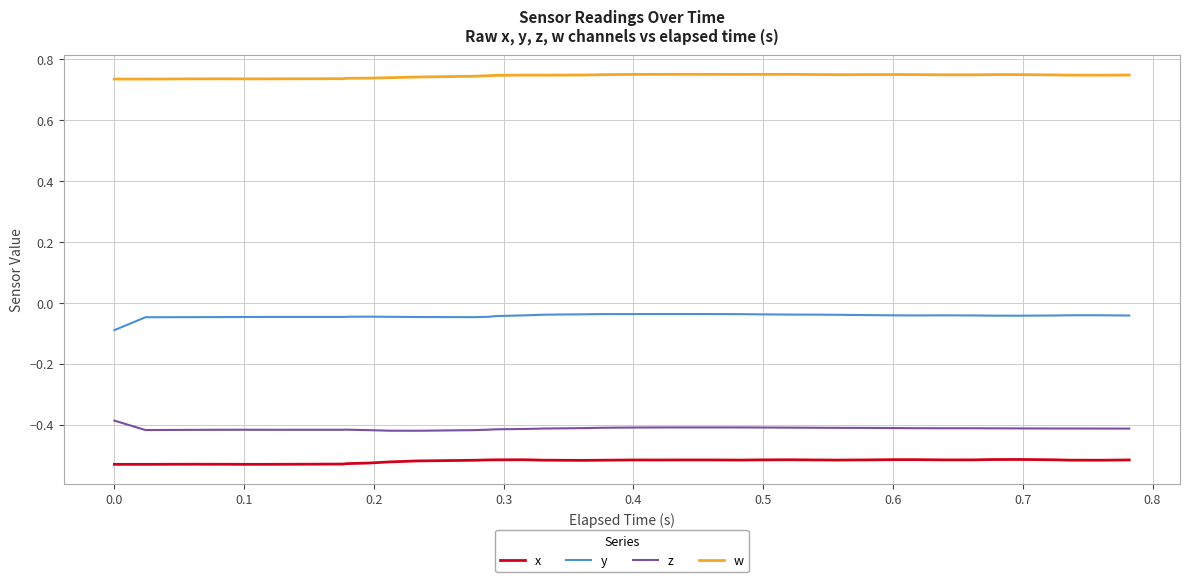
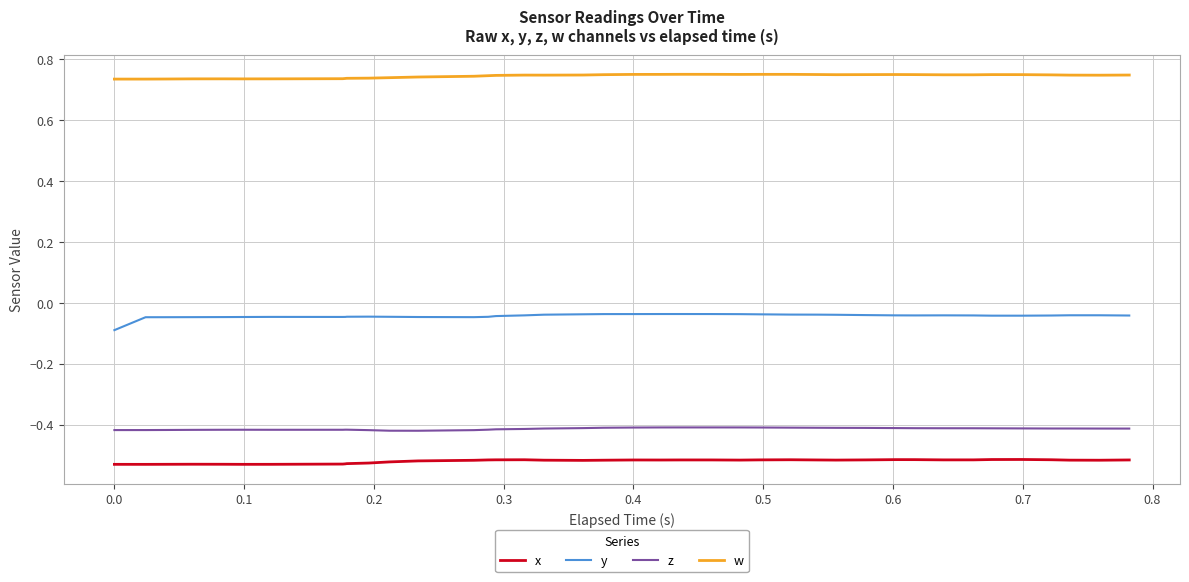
z, 0.0: -0.39 -> -0.42
